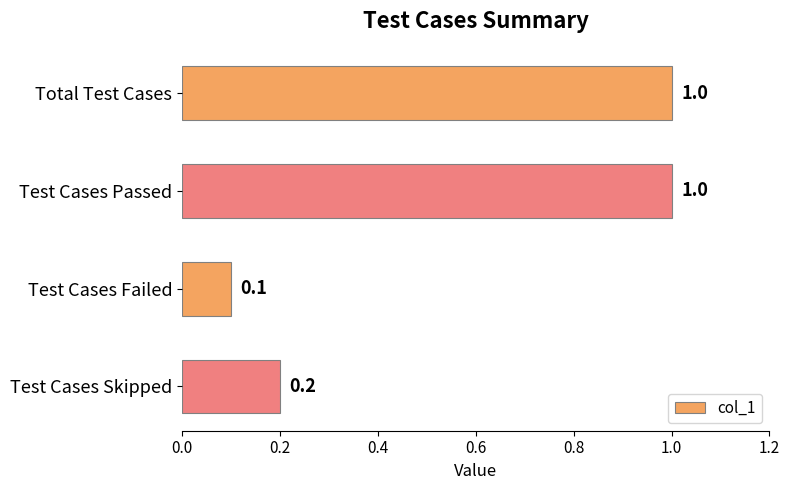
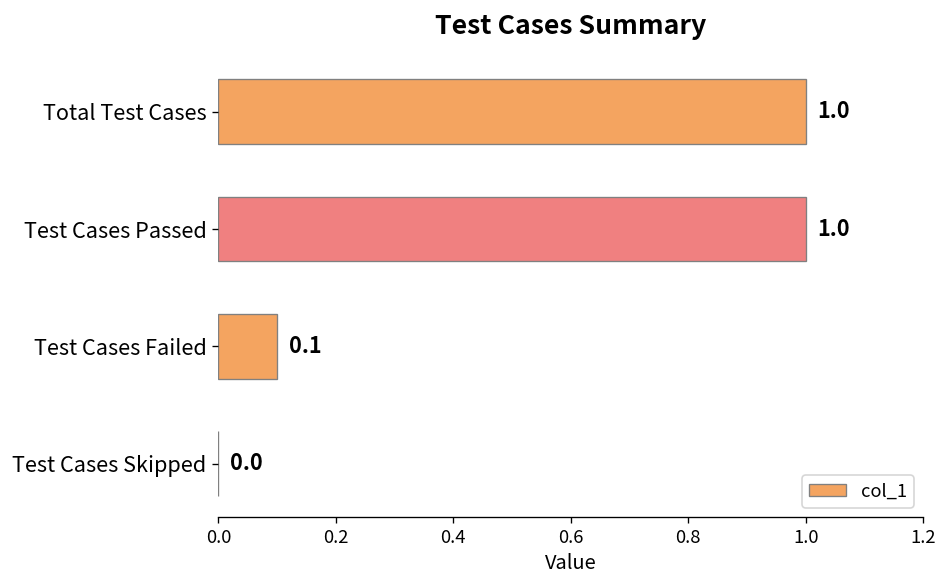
Test Cases Skipped: 0.2 -> 0.0
